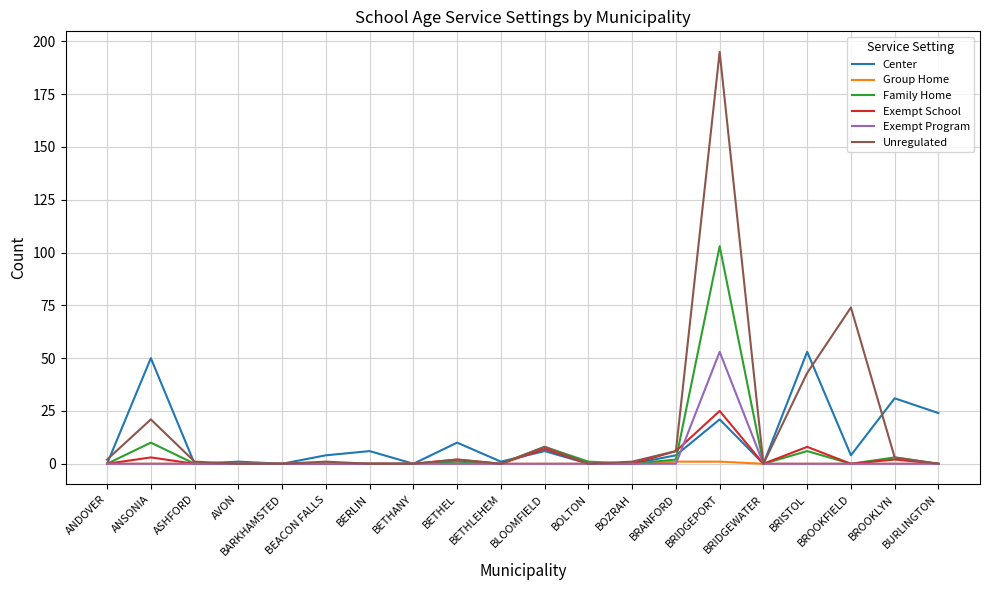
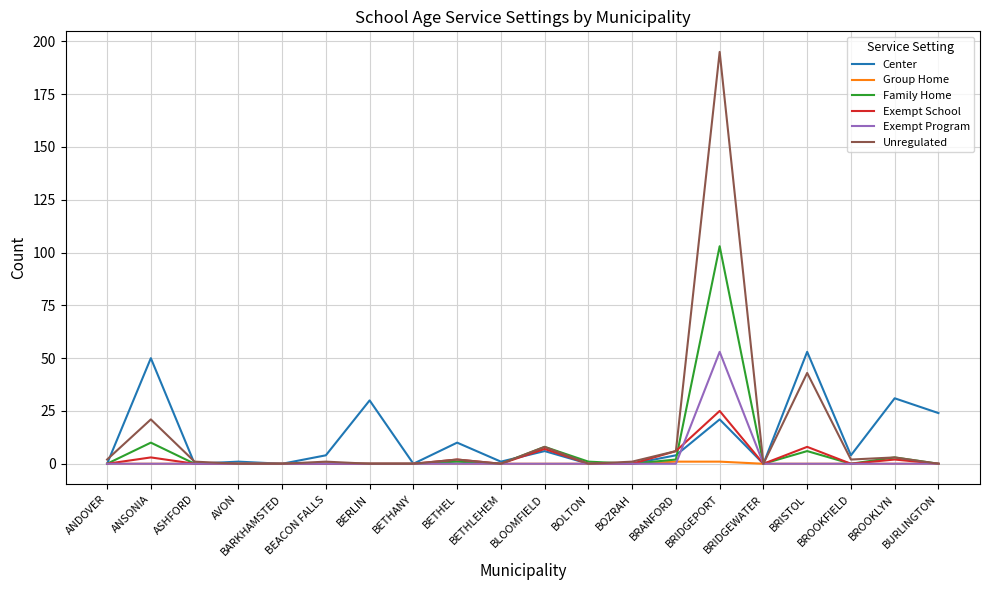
Center, BERLIN: 6 -> 30
Unregulated, BROOKFIELD: 74 -> 2
